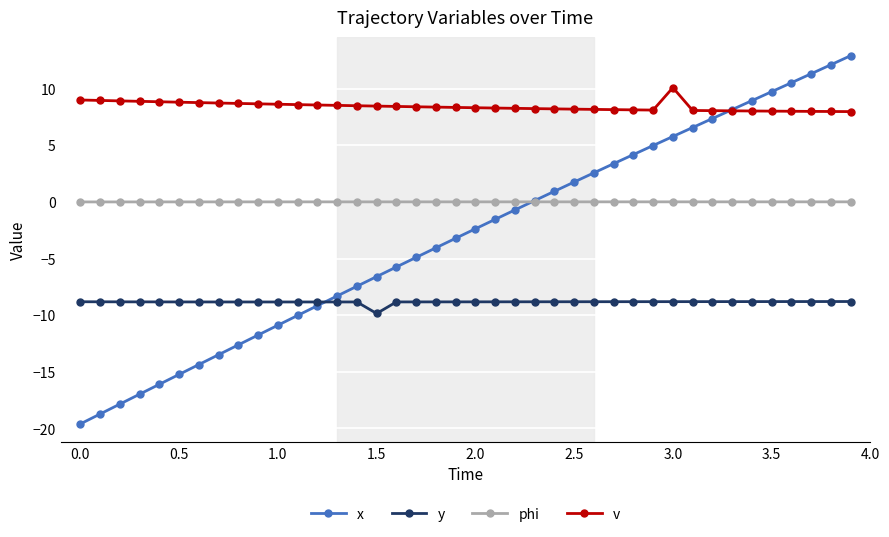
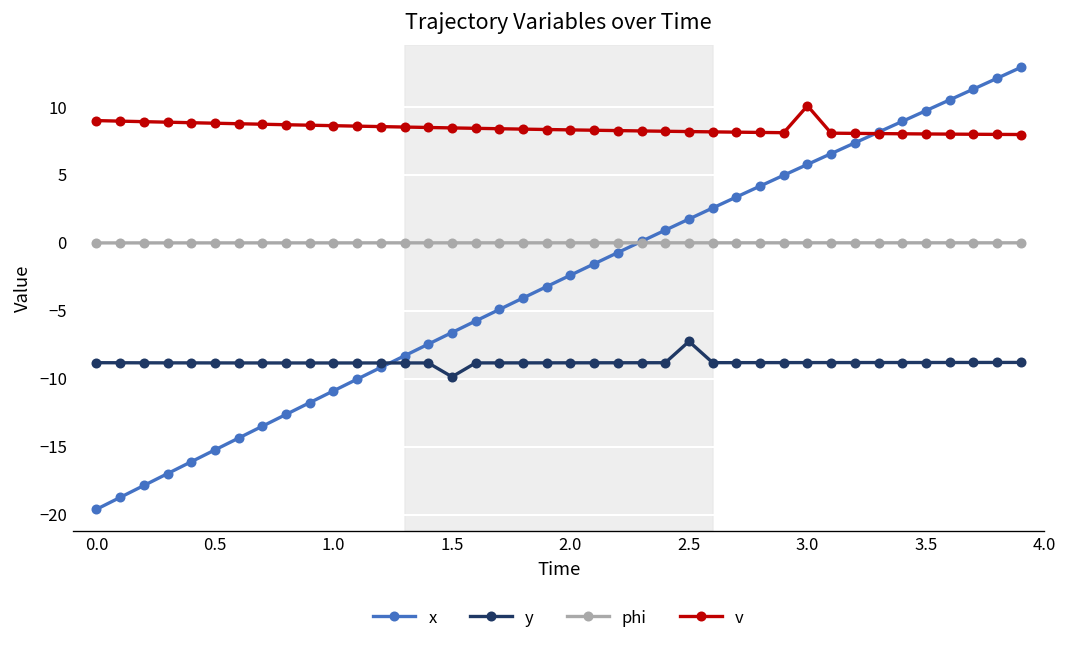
y, 2.5: -8.8 -> -7.3
